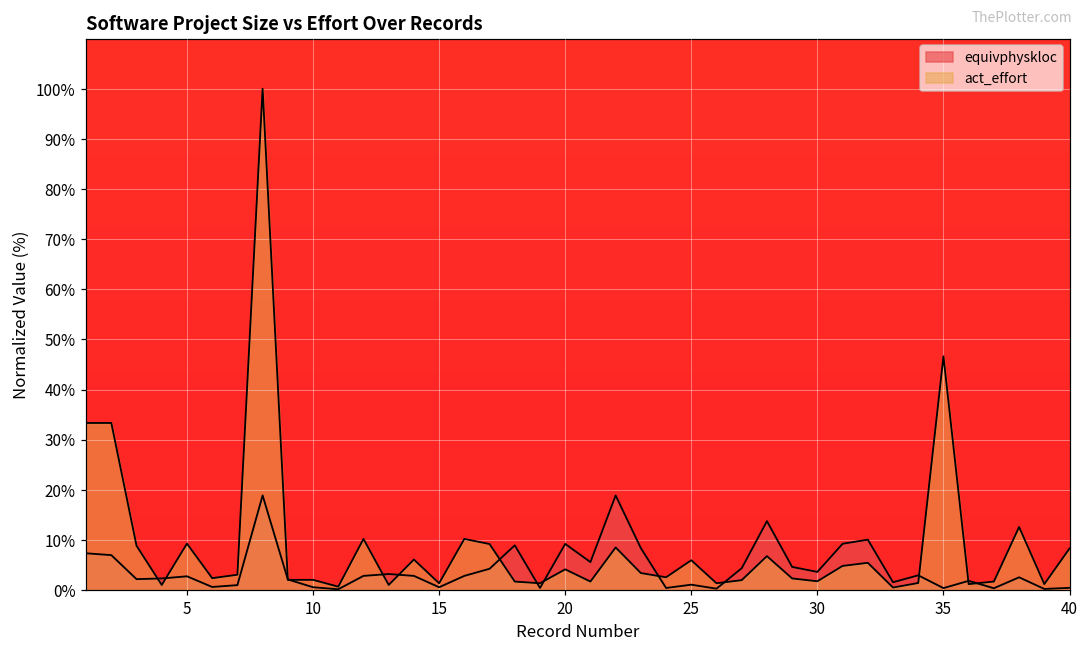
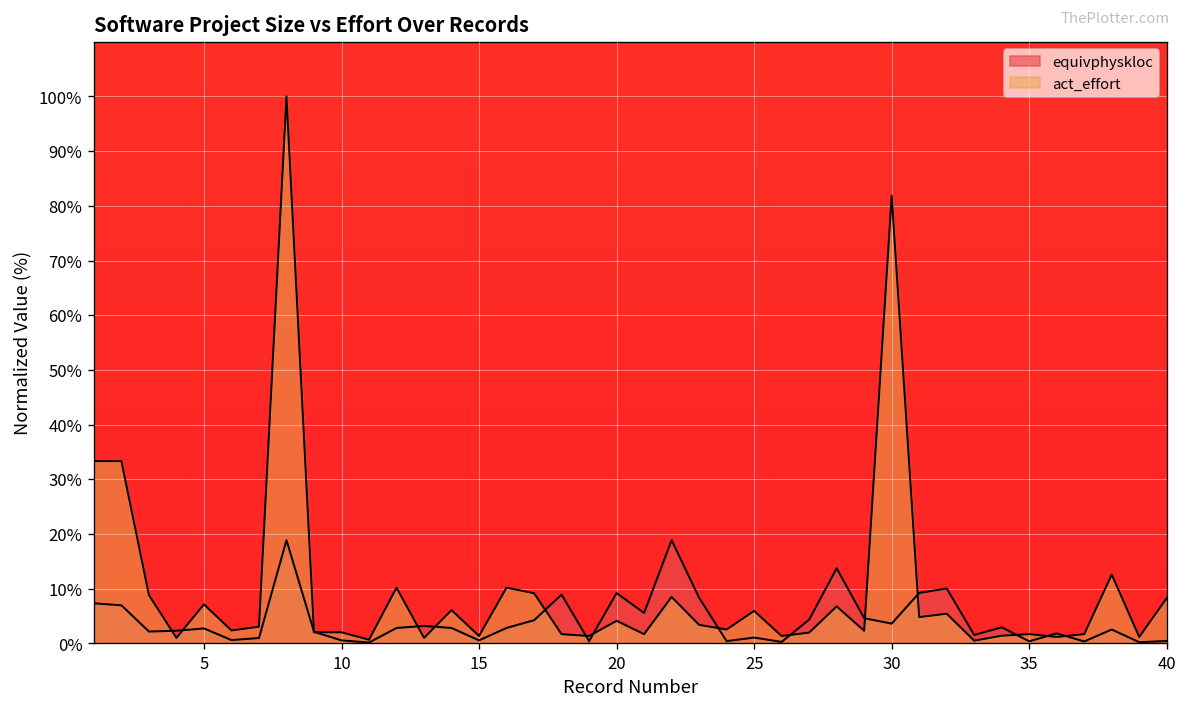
act_effort, 5: 9% -> 7%
act_effort, 30: 2% -> 82%
act_effort, 35: 47% -> 2%
